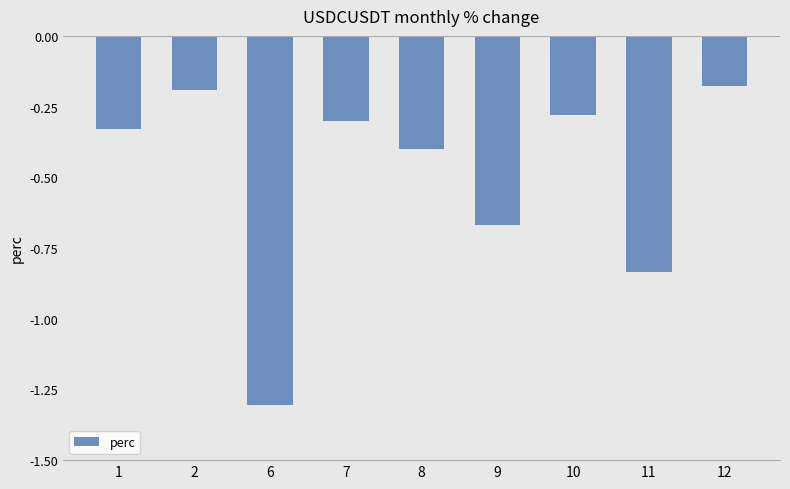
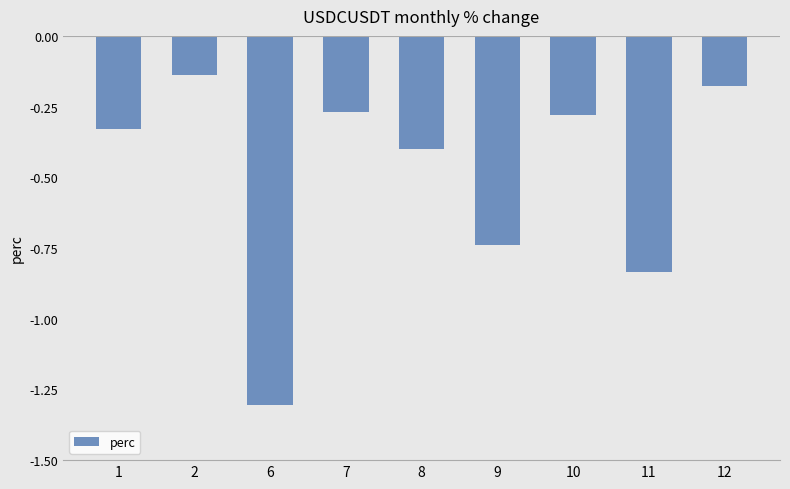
2: -0.19 -> -0.14
7: -0.30 -> -0.27
9: -0.67 -> -0.74
